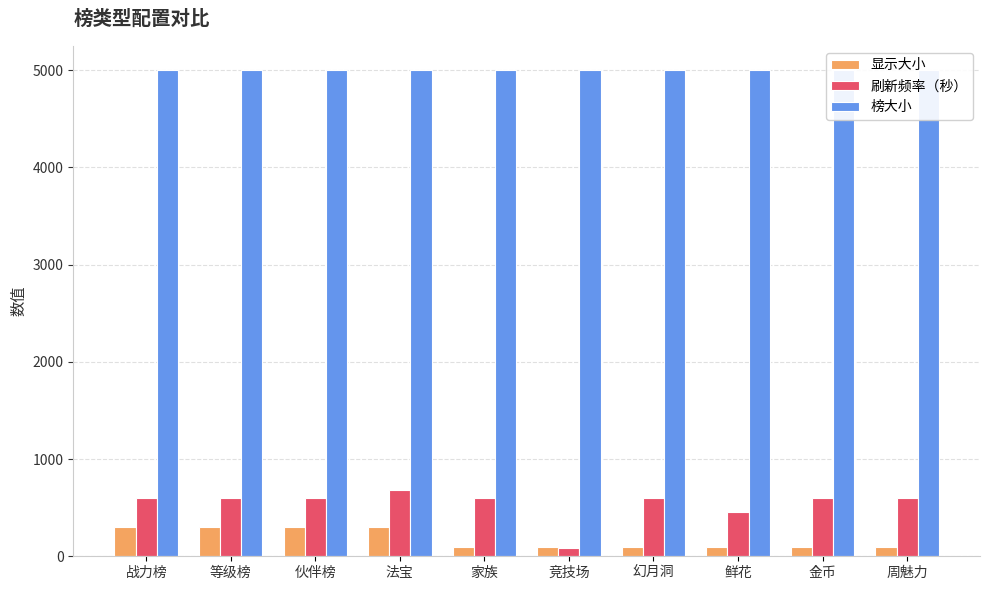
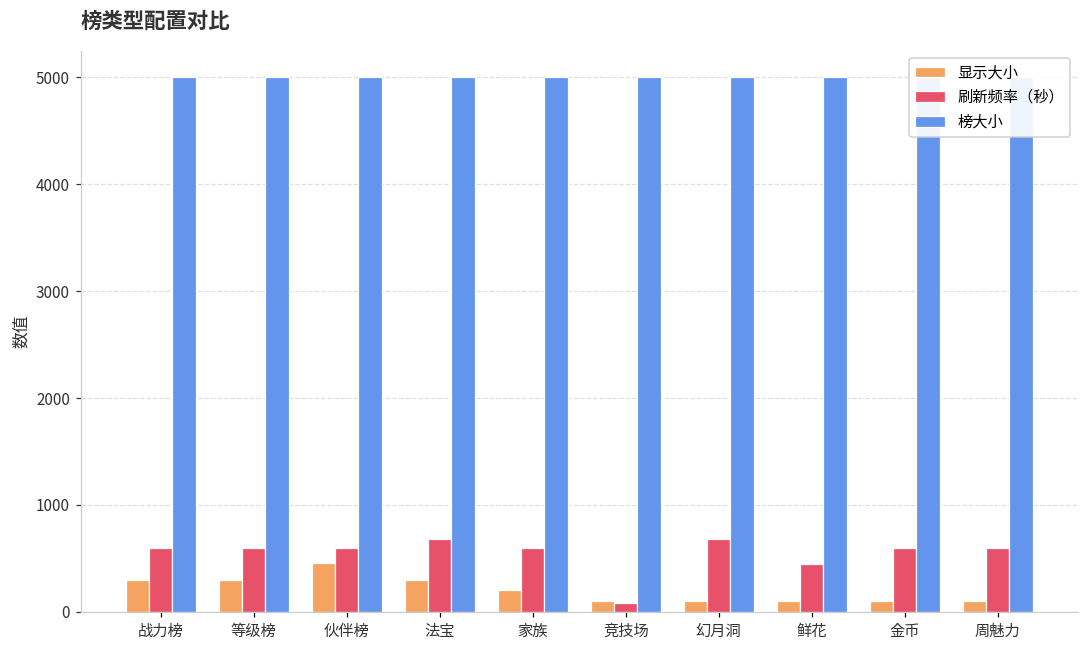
显示大小, 伙伴榜: 300 -> 500
显示大小, 家族: 100 -> 200
刷新频率（秒）, 幻月洞: 600 -> 700
